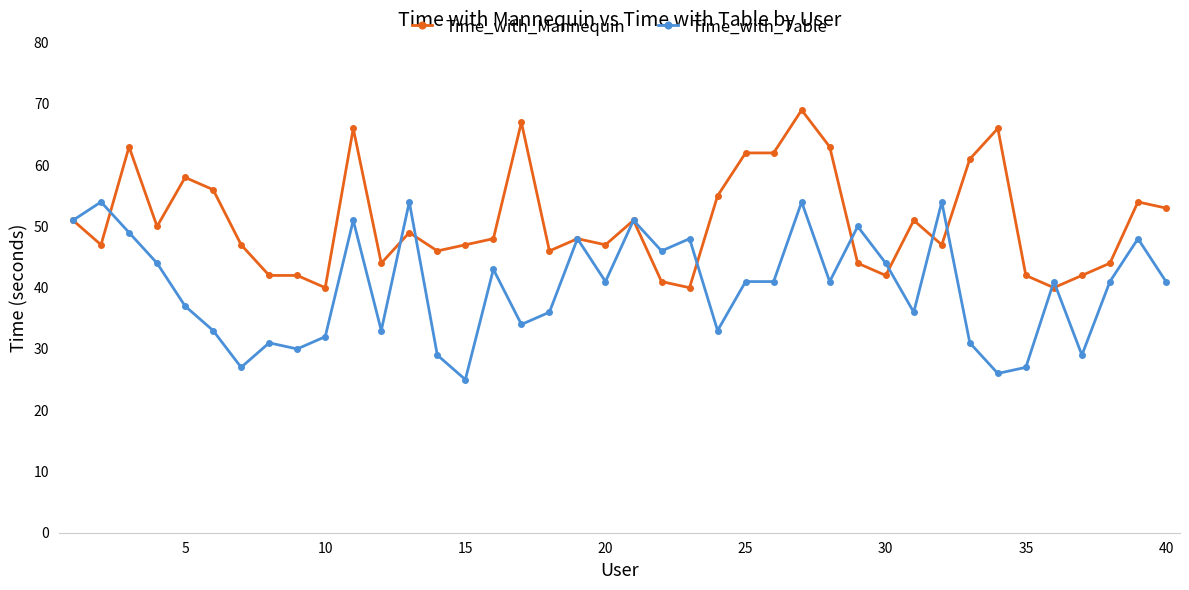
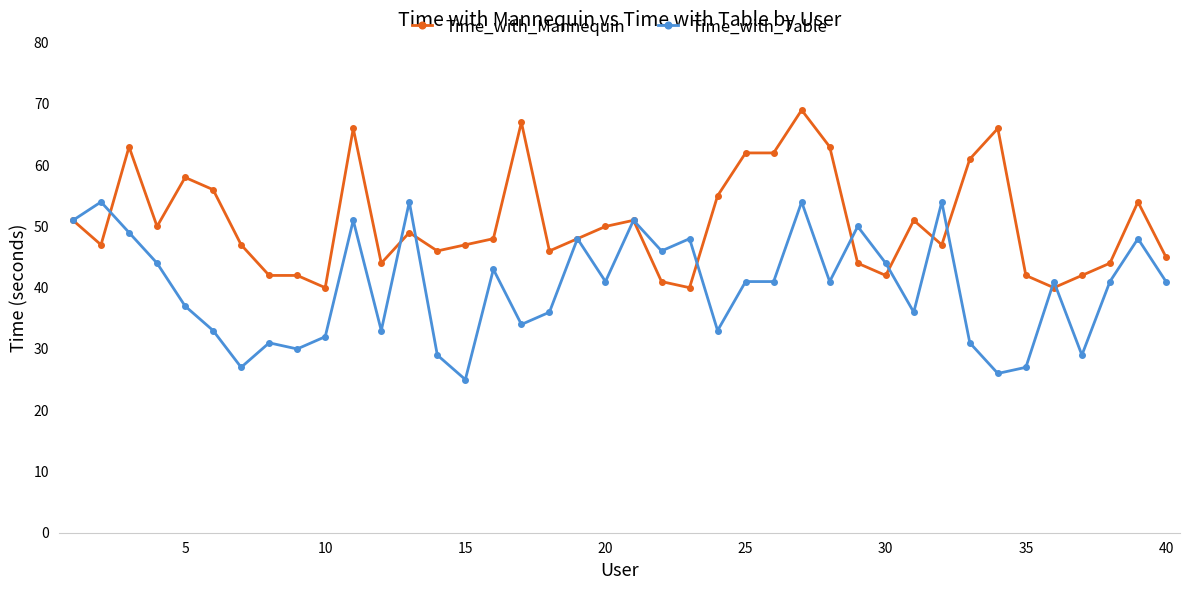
Time_with_Mannequin, 20: 47 -> 50
Time_with_Mannequin, 40: 53 -> 45
